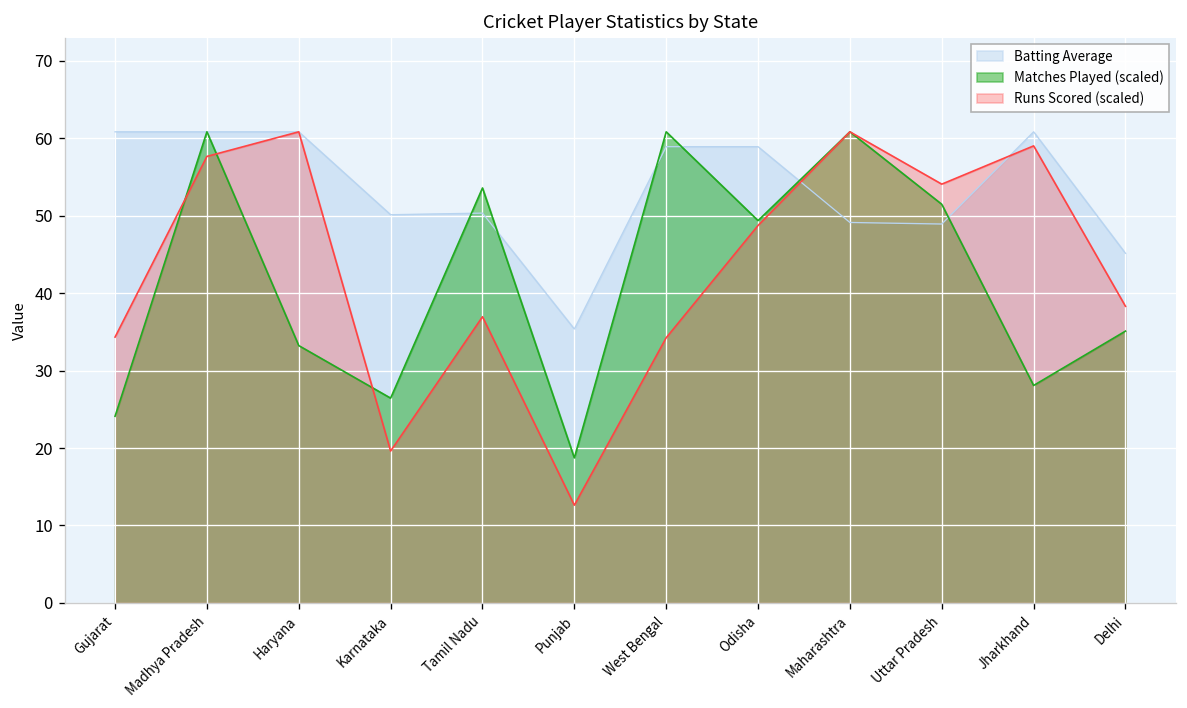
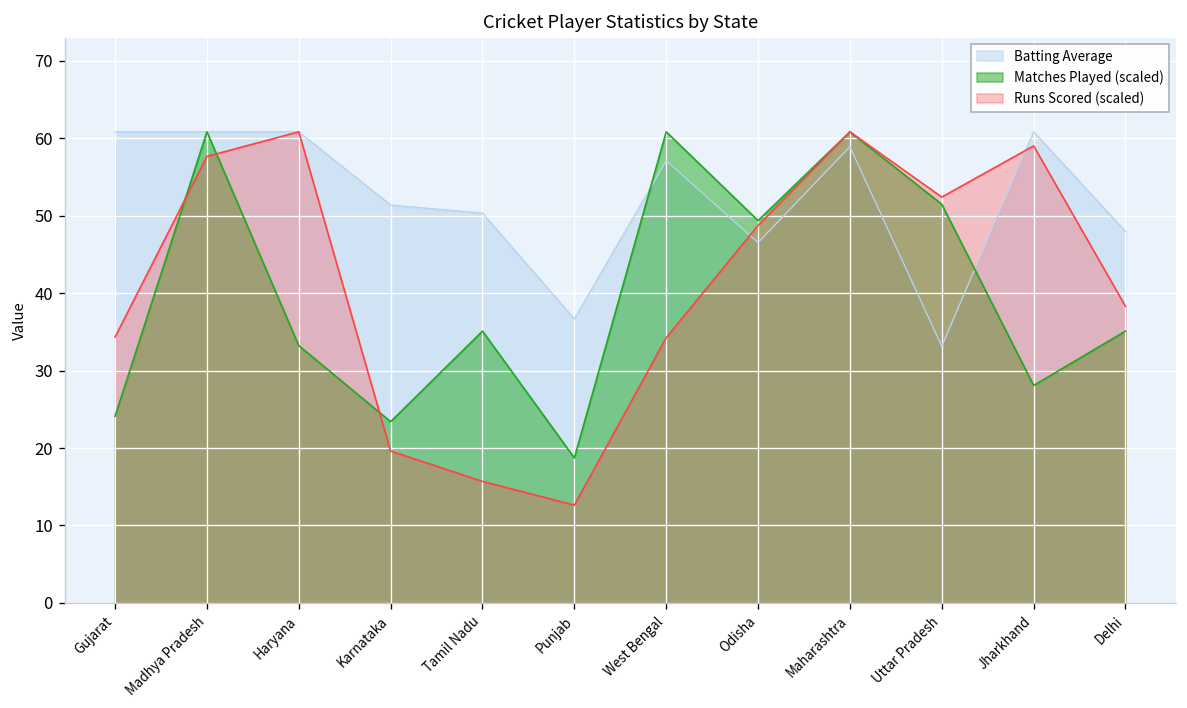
Batting Average, Karnataka: 50 -> 51
Matches Played (scaled), Karnataka: 26 -> 23
Matches Played (scaled), Tamil Nadu: 54 -> 35
Runs Scored (scaled), Tamil Nadu: 37 -> 16
Batting Average, Punjab: 35 -> 37
Batting Average, West Bengal: 59 -> 57
Batting Average, Odisha: 59 -> 47
Batting Average, Maharashtra: 49 -> 59
Batting Average, Uttar Pradesh: 49 -> 33
Runs Scored (scaled), Uttar Pradesh: 54 -> 52
Batting Average, Delhi: 45 -> 48
